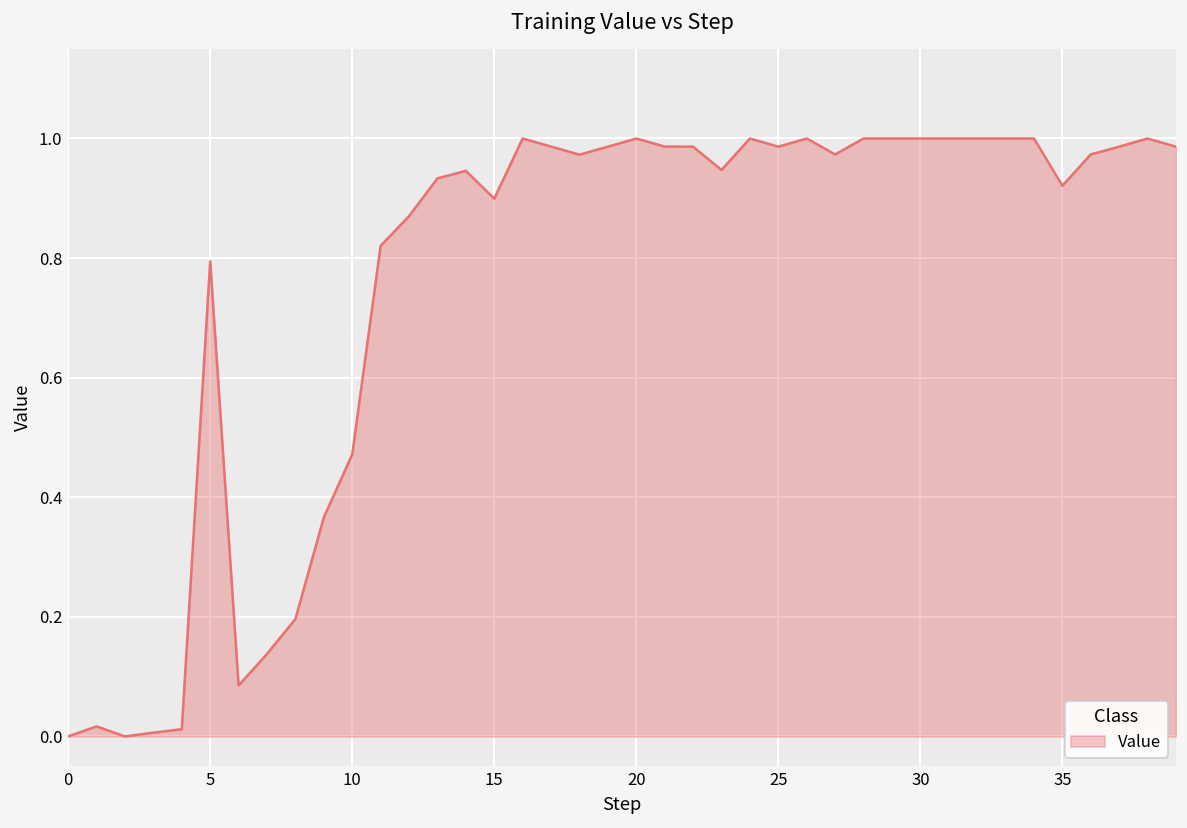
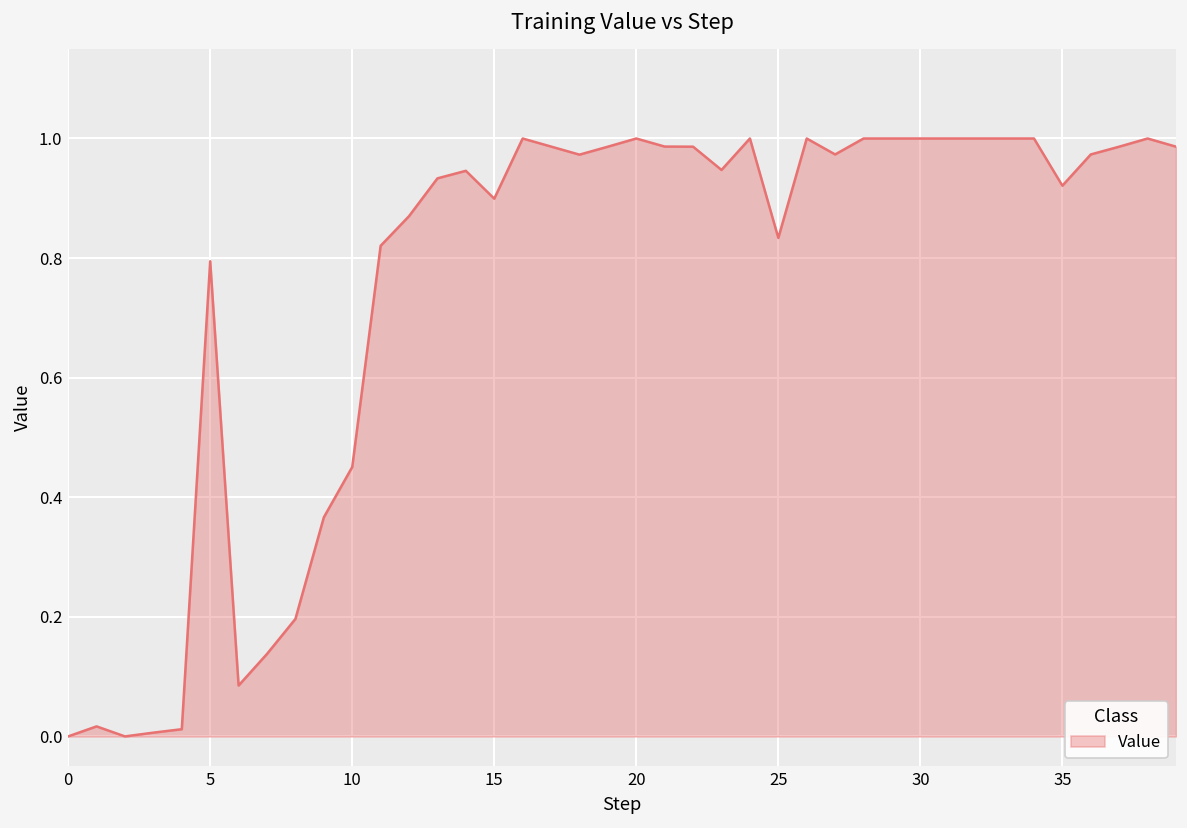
10: 0.47 -> 0.45
25: 0.99 -> 0.83
